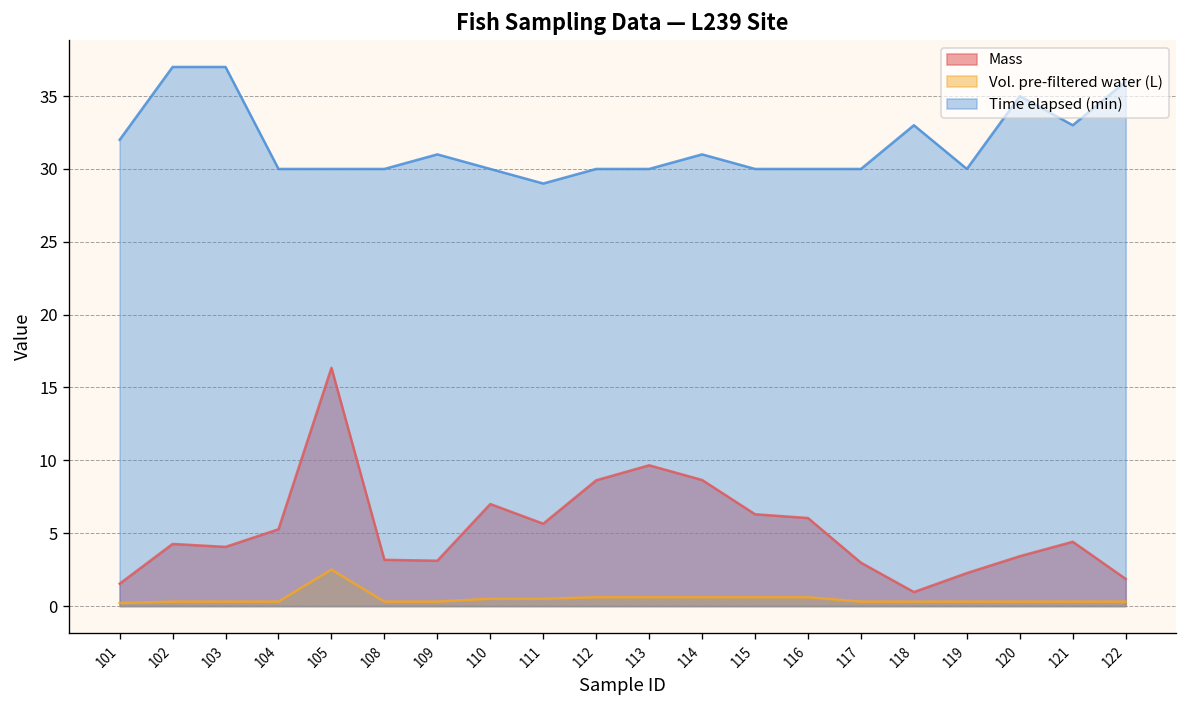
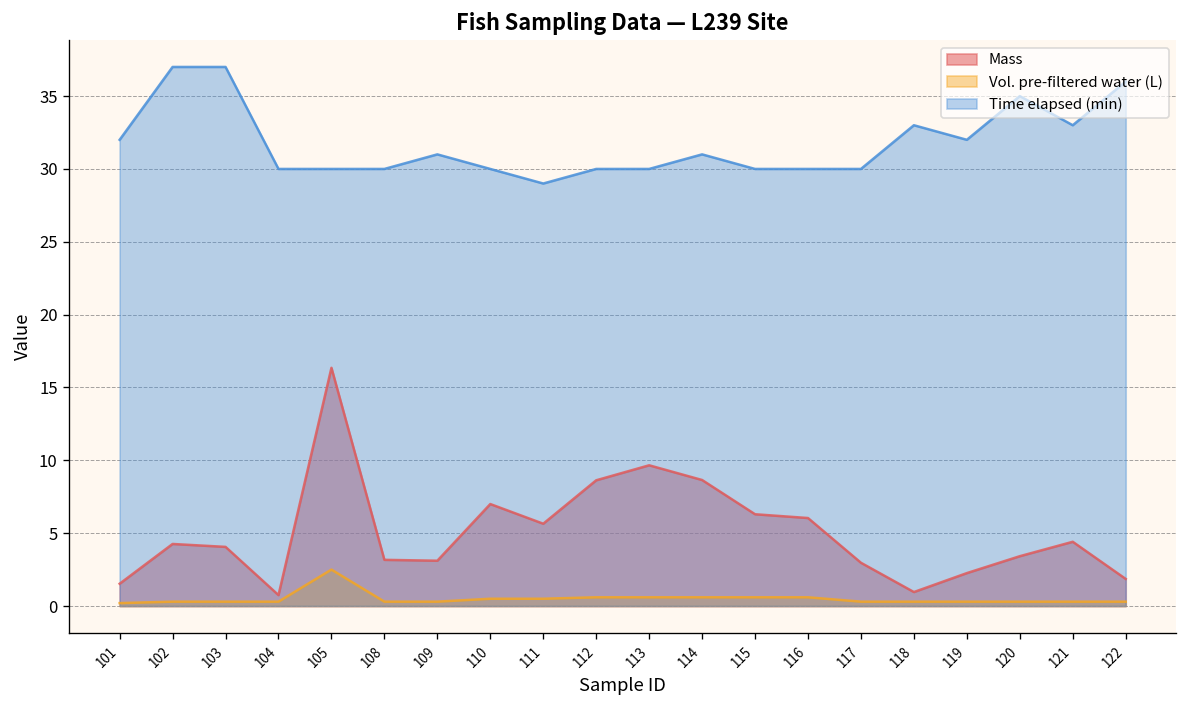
Mass, 104: 5.3 -> 0.8
Time elapsed (min), 119: 30 -> 32
